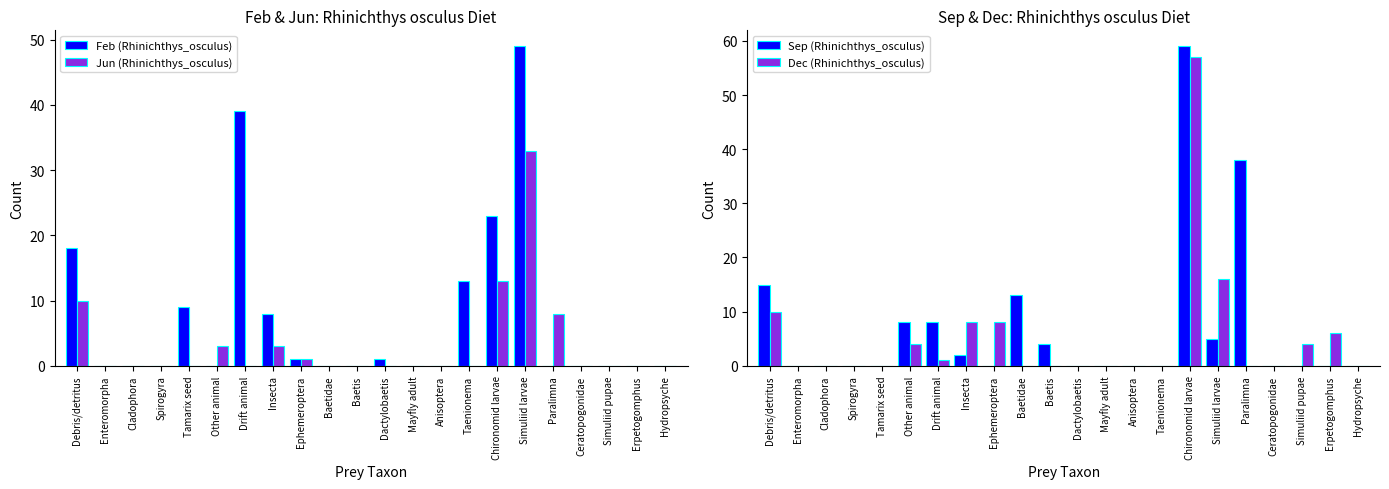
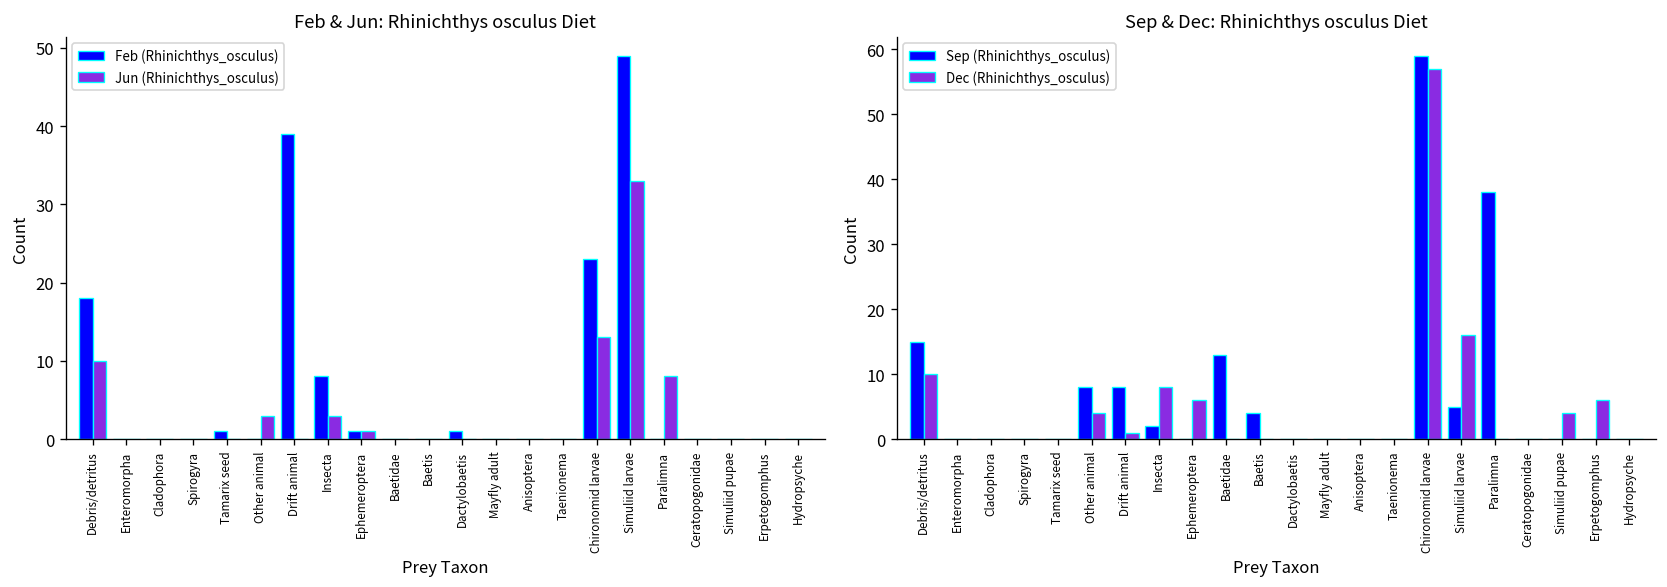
Feb & Jun: Rhinichthys osculus Diet, Feb (Rhinichthys_osculus), Tamarix seed: 9 -> 1
Feb & Jun: Rhinichthys osculus Diet, Feb (Rhinichthys_osculus), Taenionema: 13 -> 0
Sep & Dec: Rhinichthys osculus Diet, Dec (Rhinichthys_osculus), Ephemeroptera: 8 -> 6
